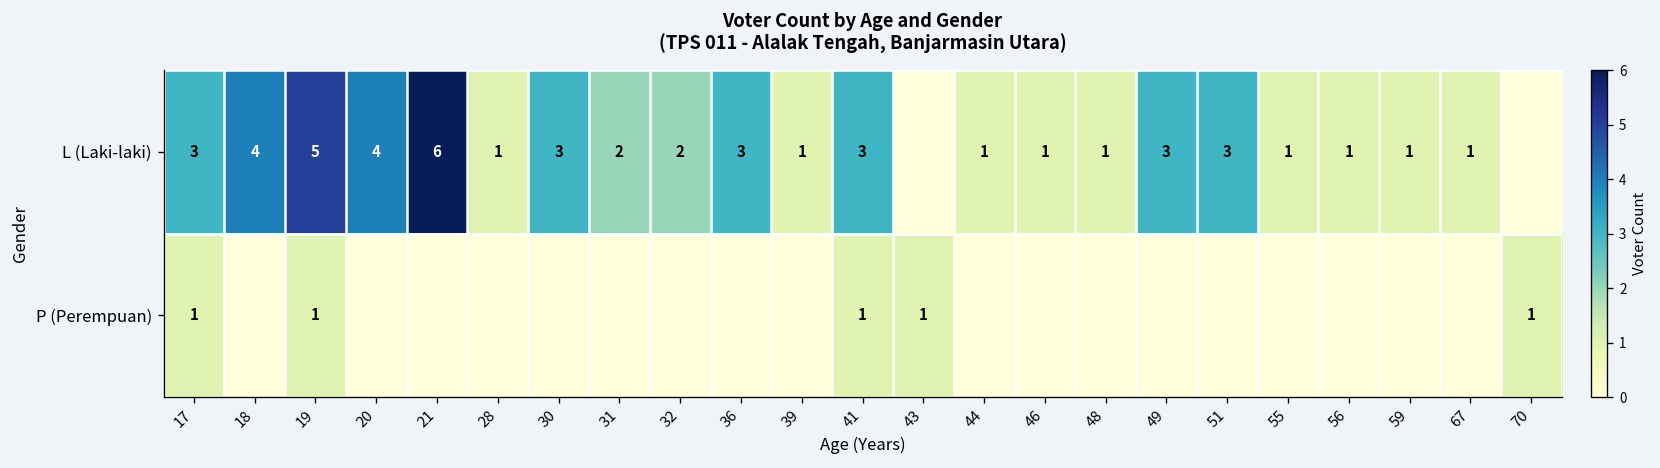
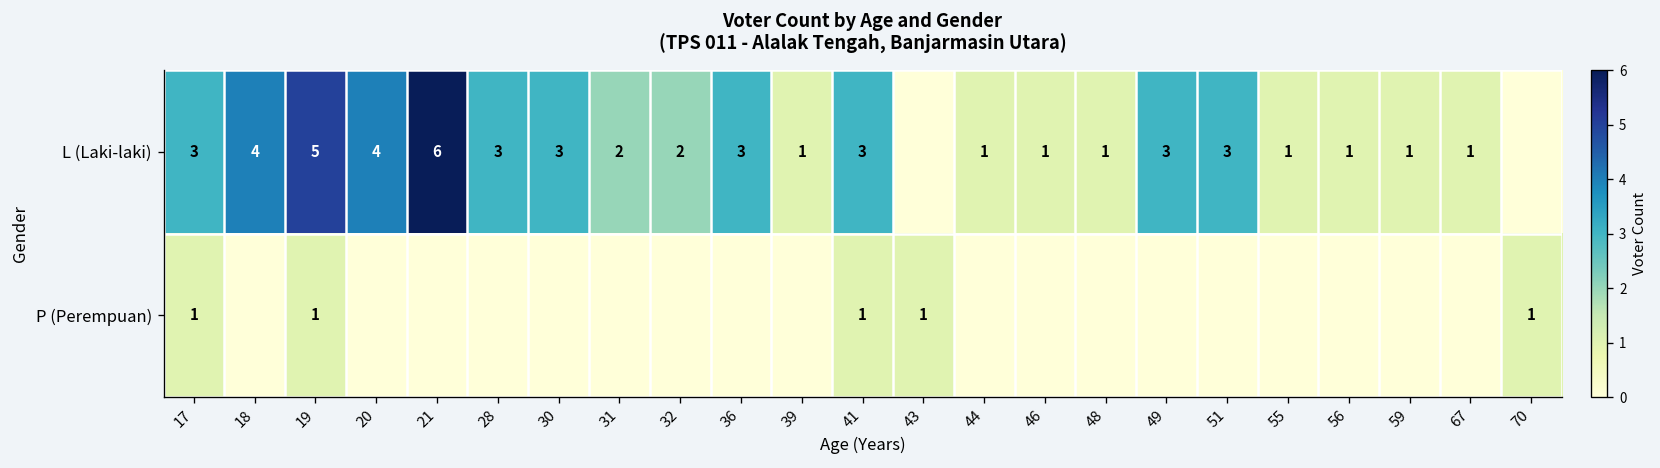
L (Laki-laki), 28: 1 -> 3
